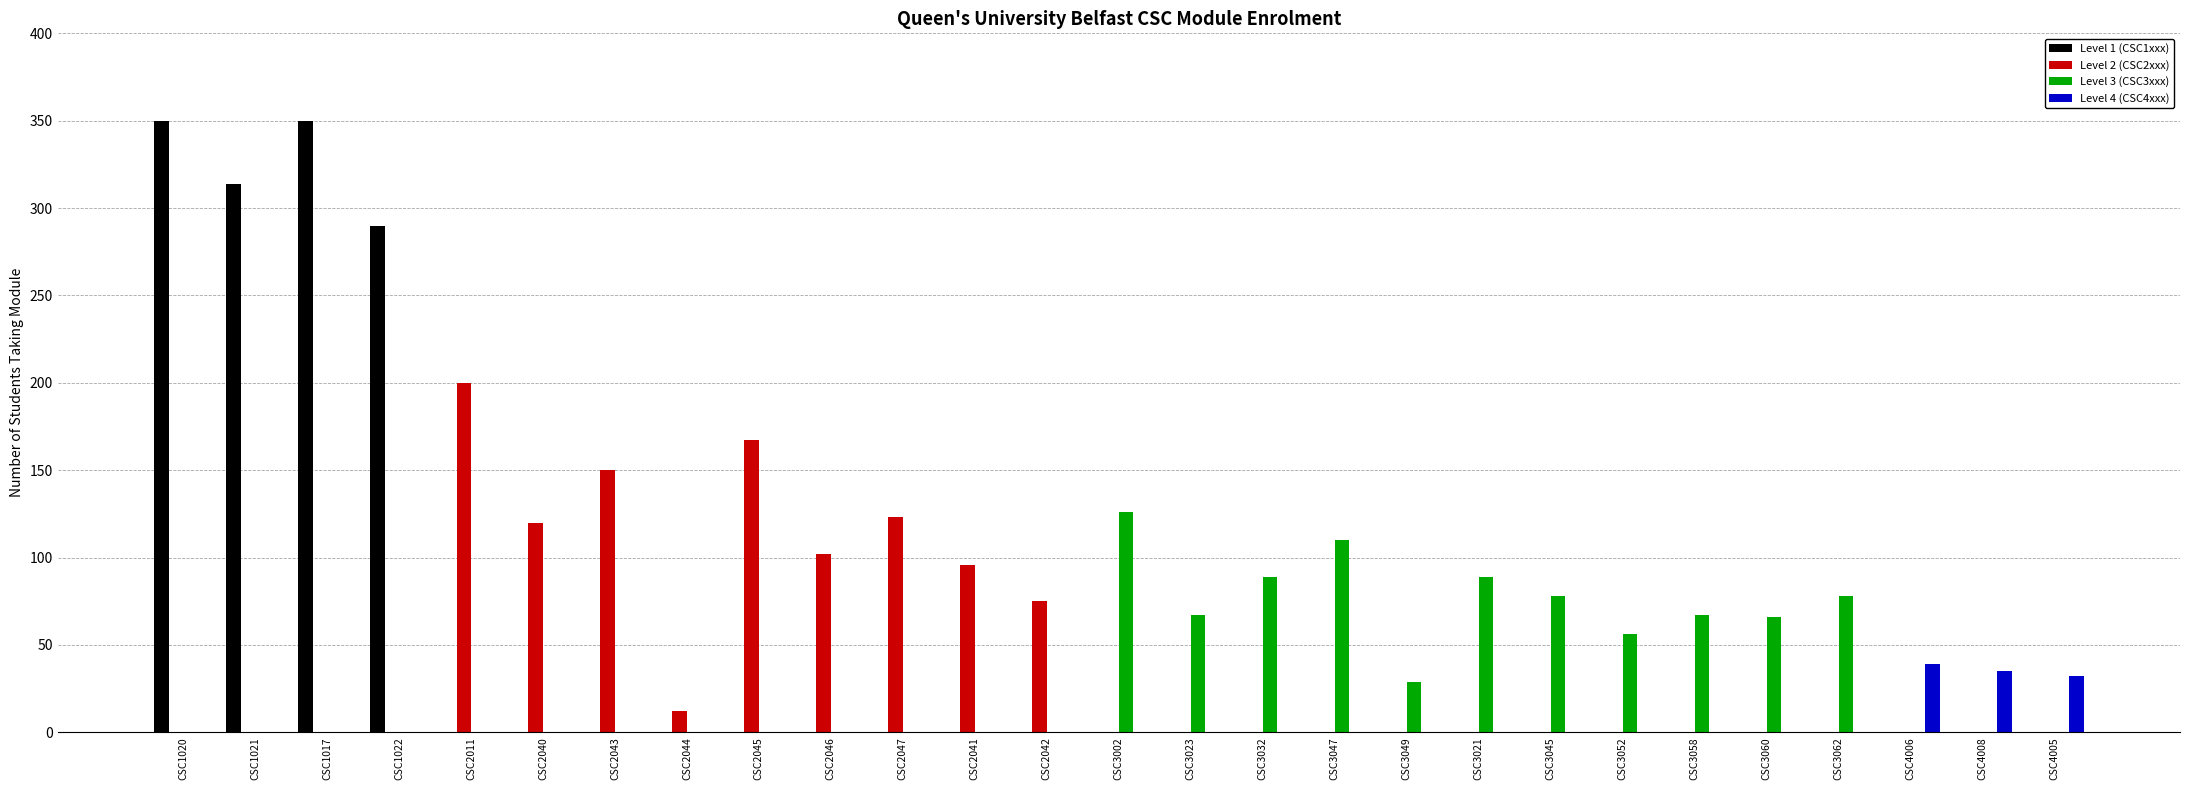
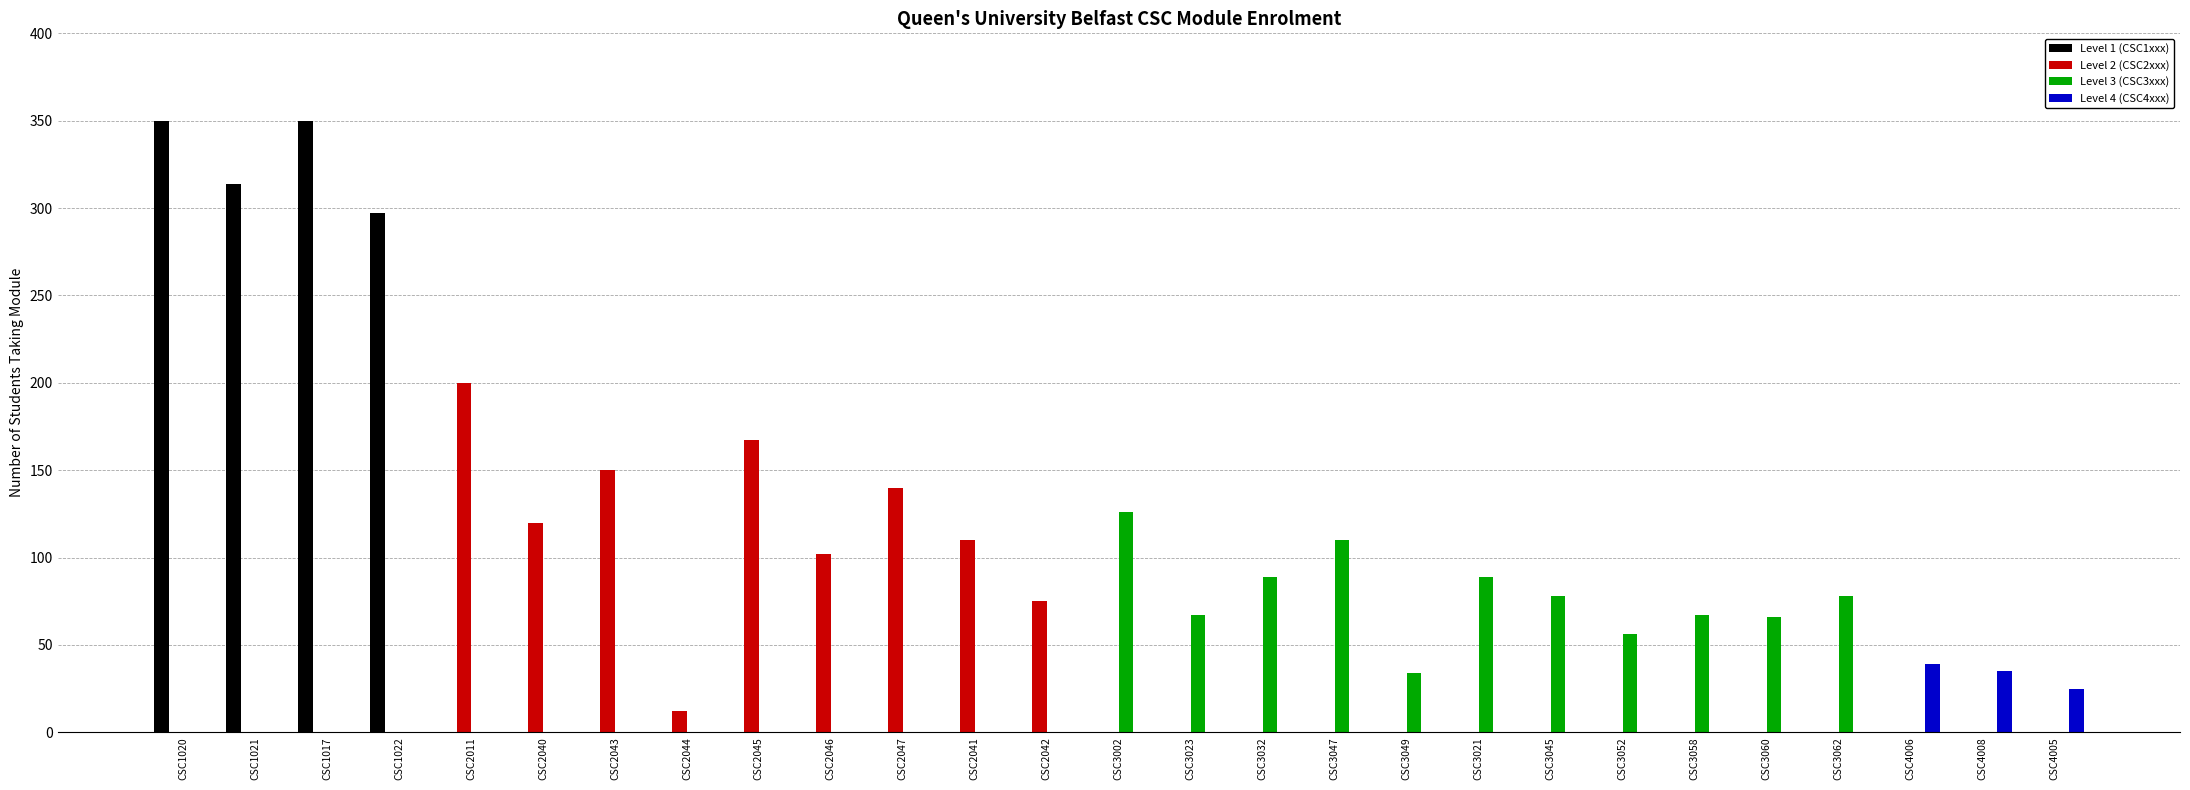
Level 1 (CSC1xxx), CSC1022: 290 -> 297
Level 2 (CSC2xxx), CSC2047: 123 -> 140
Level 2 (CSC2xxx), CSC2041: 96 -> 110
Level 3 (CSC3xxx), CSC3049: 29 -> 34
Level 4 (CSC4xxx), CSC4005: 32 -> 25
